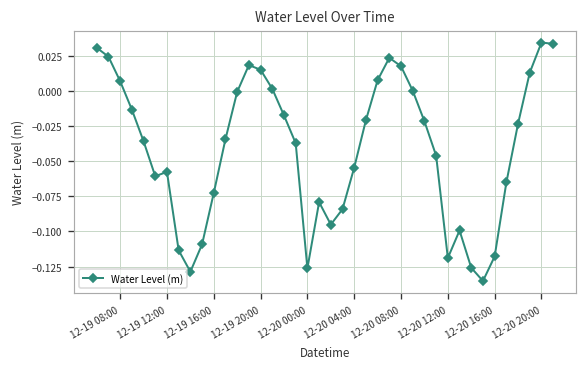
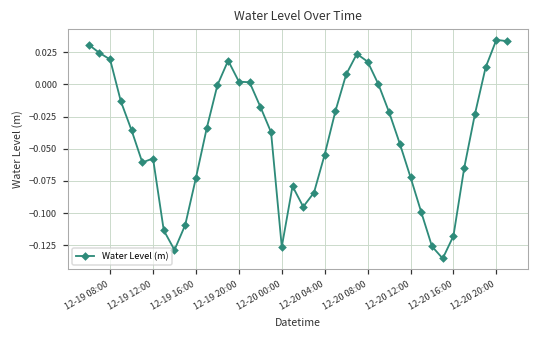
12-19 08:00: 0.007 -> 0.019
12-19 20:00: 0.015 -> 0.002
12-20 12:00: -0.119 -> -0.072
